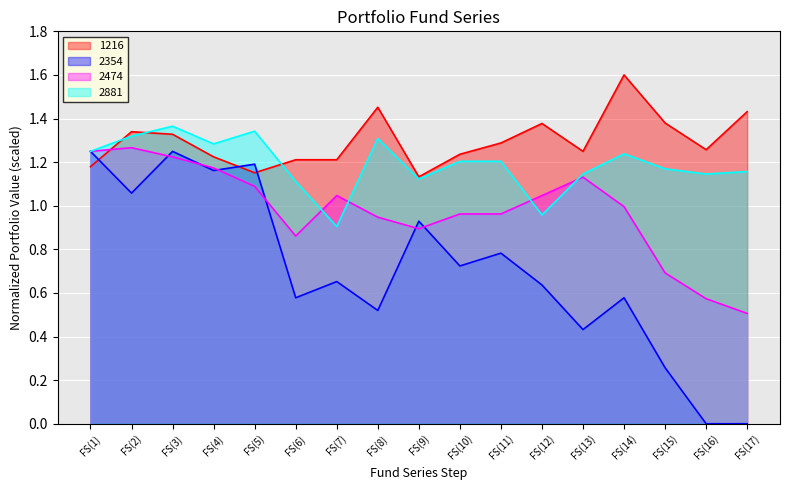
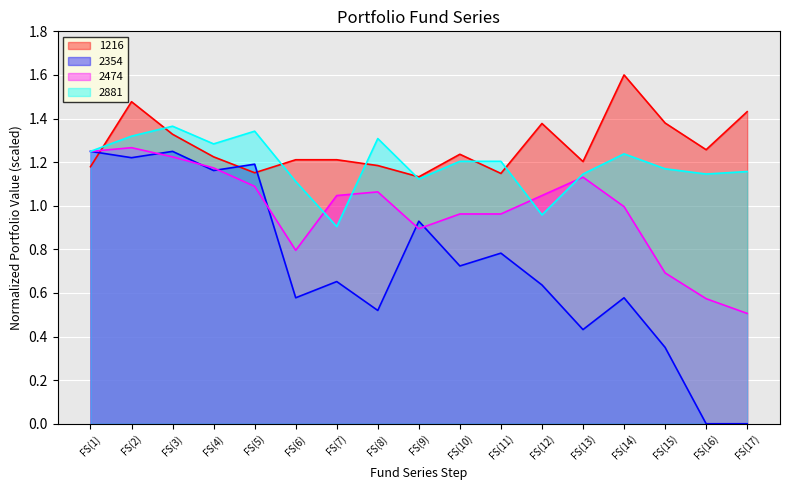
1216, FS(2): 1.34 -> 1.48
2354, FS(2): 1.06 -> 1.22
2474, FS(6): 0.86 -> 0.80
1216, FS(8): 1.45 -> 1.18
2474, FS(8): 0.95 -> 1.06
1216, FS(11): 1.29 -> 1.15
1216, FS(13): 1.25 -> 1.20
2354, FS(15): 0.26 -> 0.35
